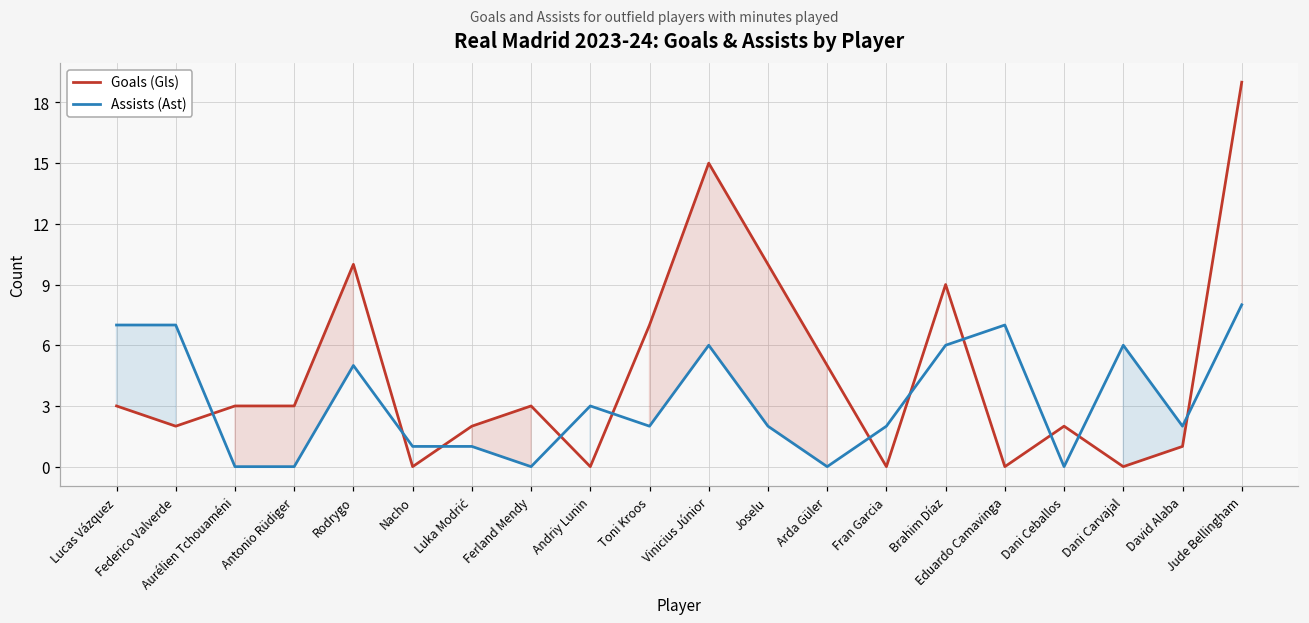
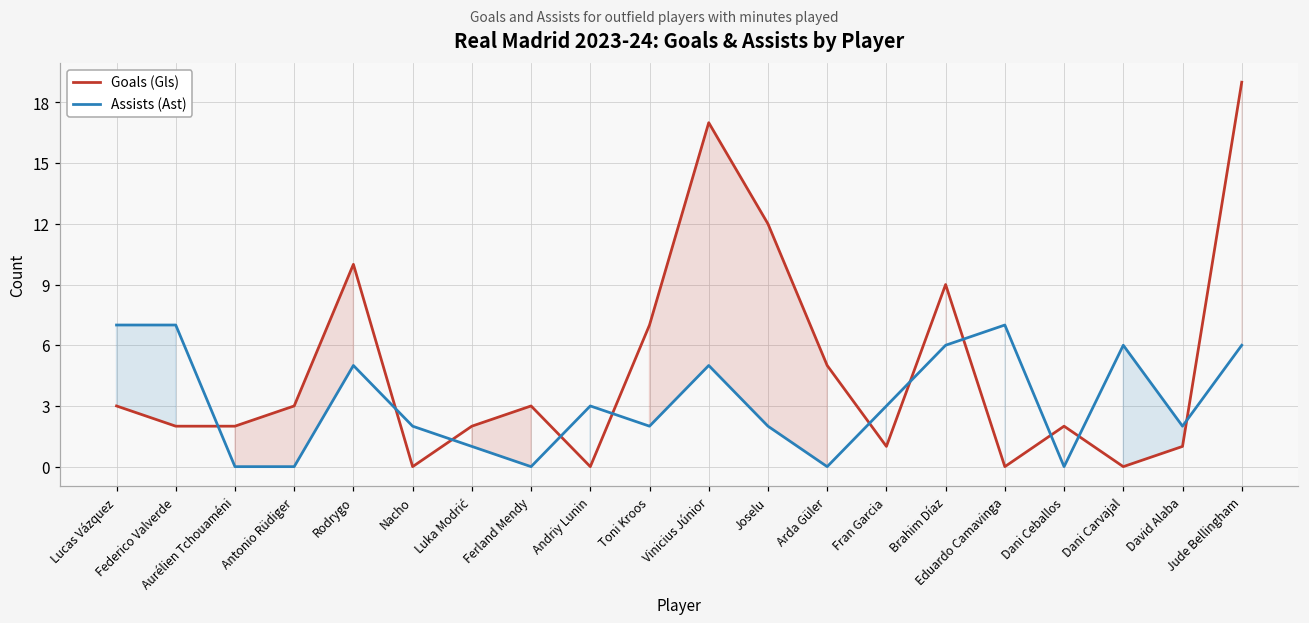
Goals (Gls), Aurélien Tchouaméni: 3 -> 2
Assists (Ast), Nacho: 1 -> 2
Goals (Gls), Vinicius Júnior: 15 -> 17
Assists (Ast), Vinicius Júnior: 6 -> 5
Goals (Gls), Joselu: 10 -> 12
Goals (Gls), Fran Garcia: 0 -> 1
Assists (Ast), Fran Garcia: 2 -> 3
Assists (Ast), Jude Bellingham: 8 -> 6
